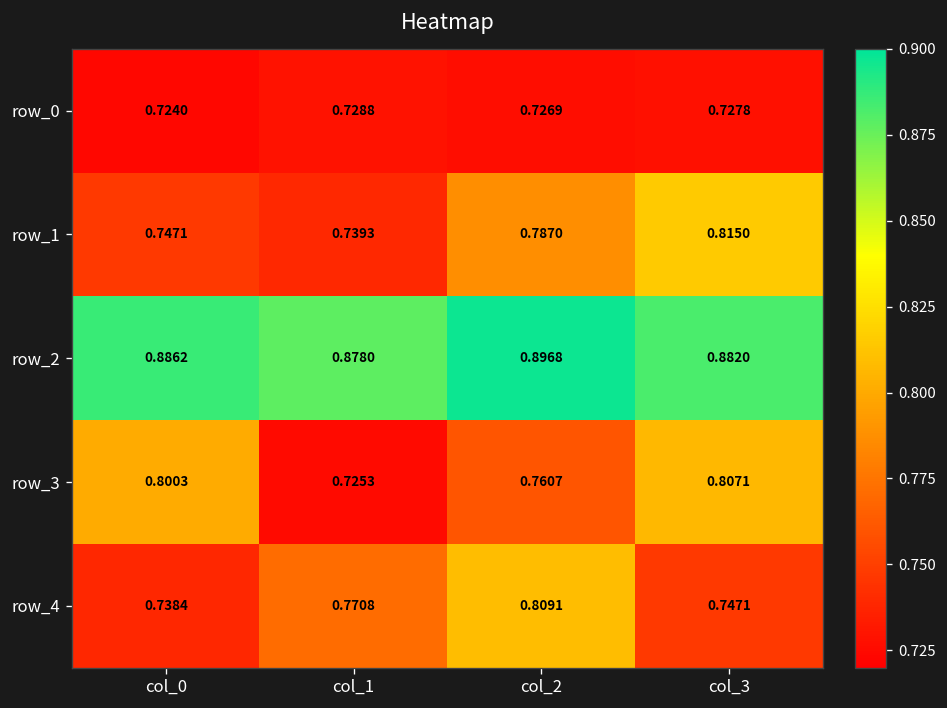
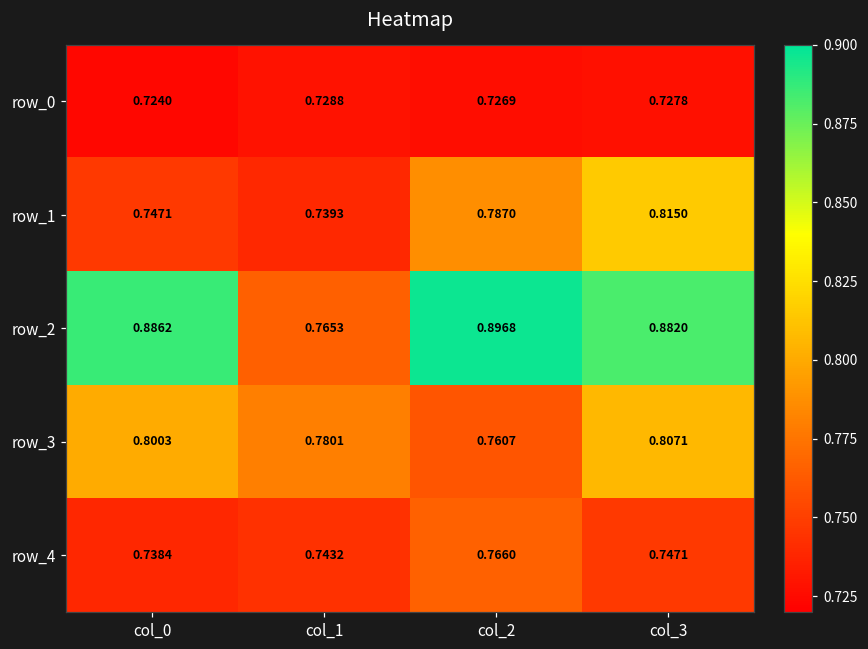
row_2, col_1: 0.8780 -> 0.7653
row_3, col_1: 0.7253 -> 0.7801
row_4, col_1: 0.7708 -> 0.7432
row_4, col_2: 0.8091 -> 0.7660
